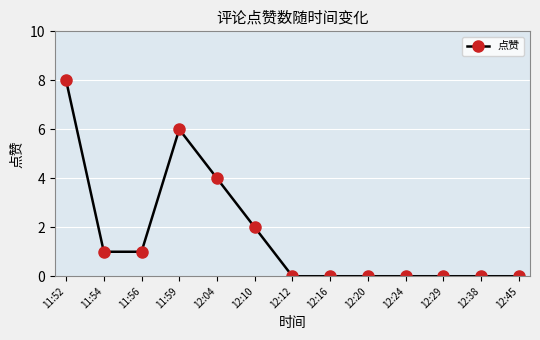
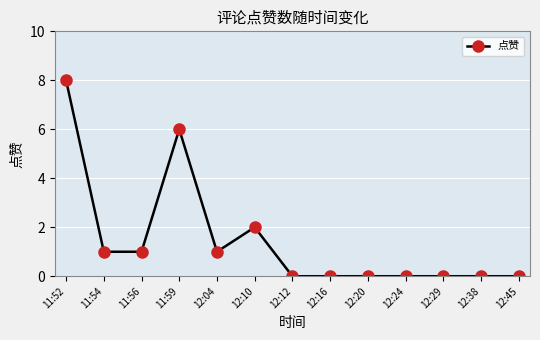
12:04: 4 -> 1
